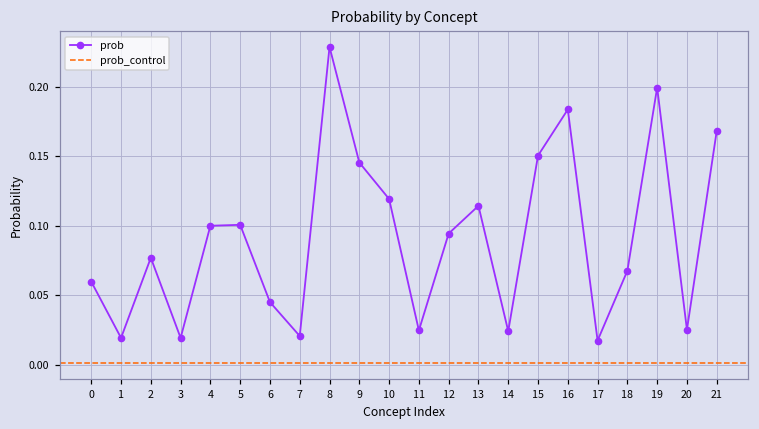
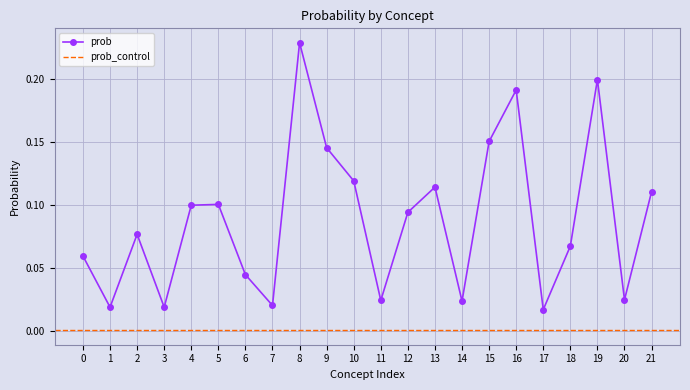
16: 0.184 -> 0.191
21: 0.168 -> 0.111
